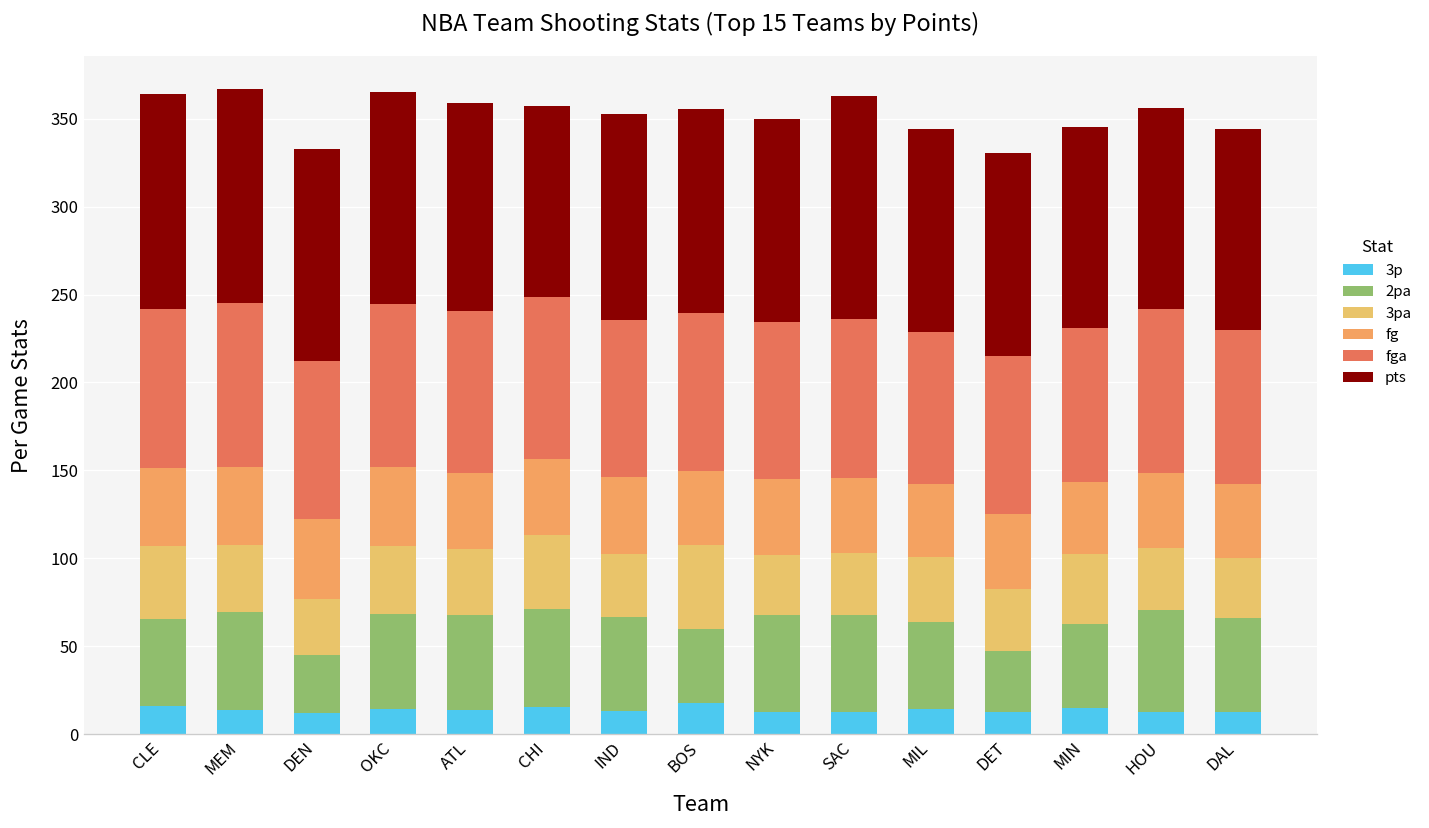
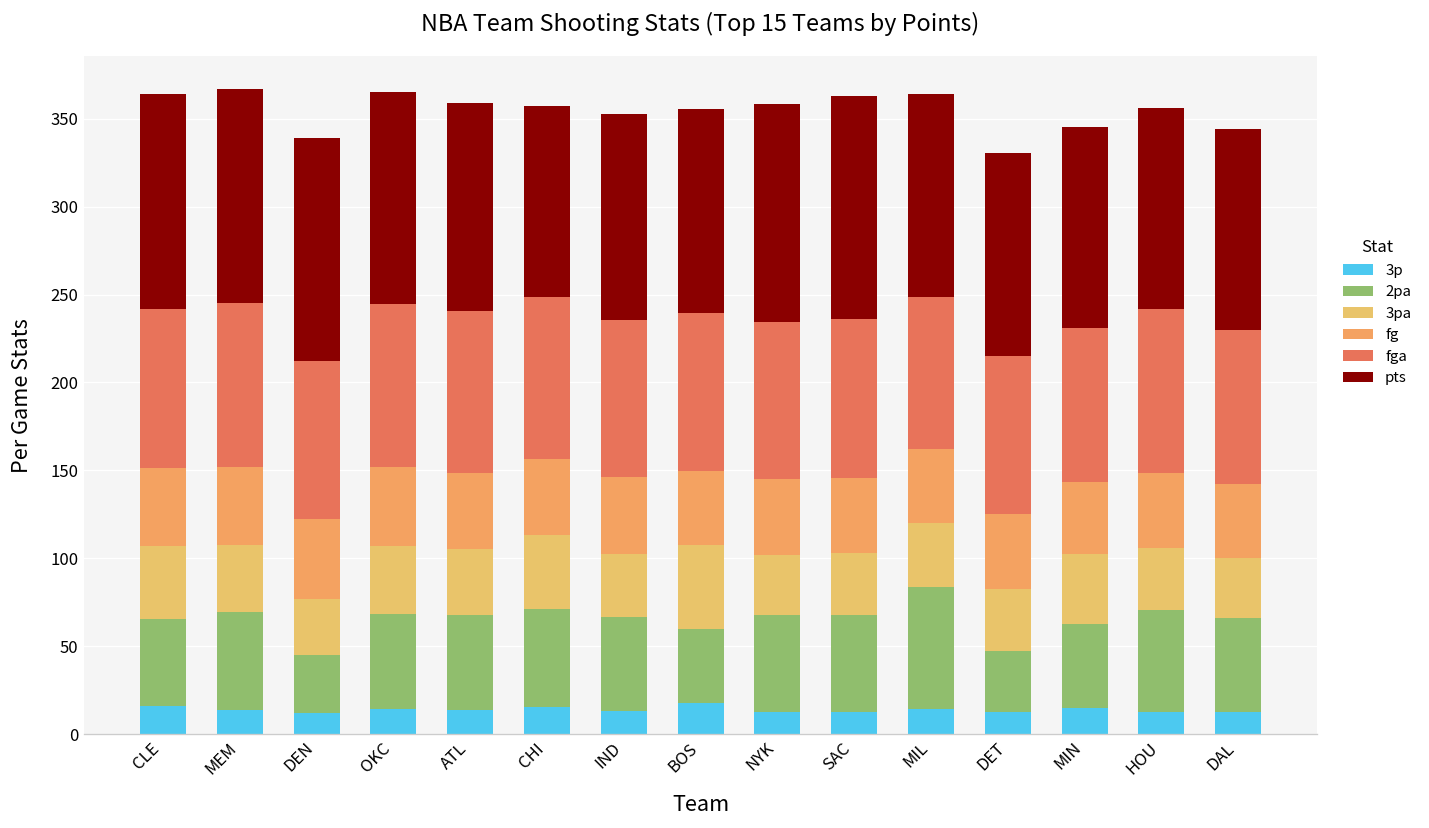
pts, DEN: 121 -> 127
pts, NYK: 116 -> 124
2pa, MIL: 50 -> 69
